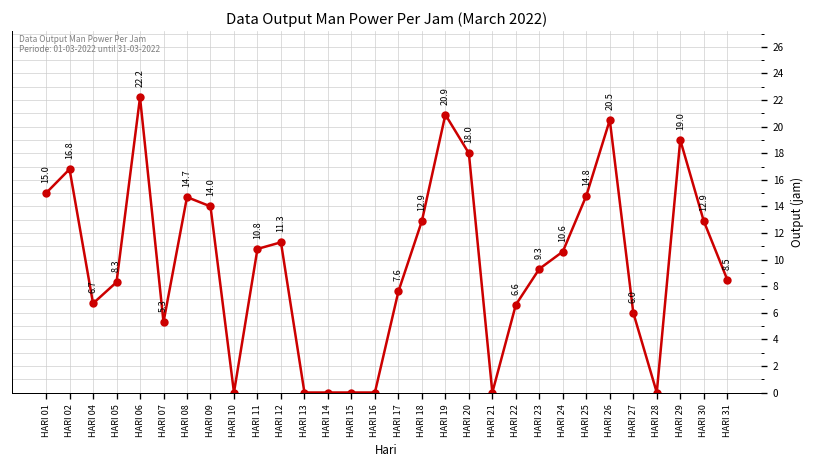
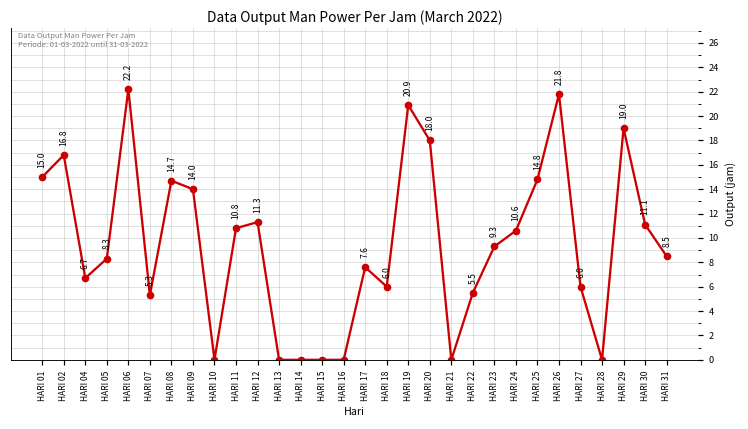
HARI 18: 12.9 -> 6.0
HARI 22: 6.6 -> 5.5
HARI 26: 20.5 -> 21.8
HARI 30: 12.9 -> 11.1
